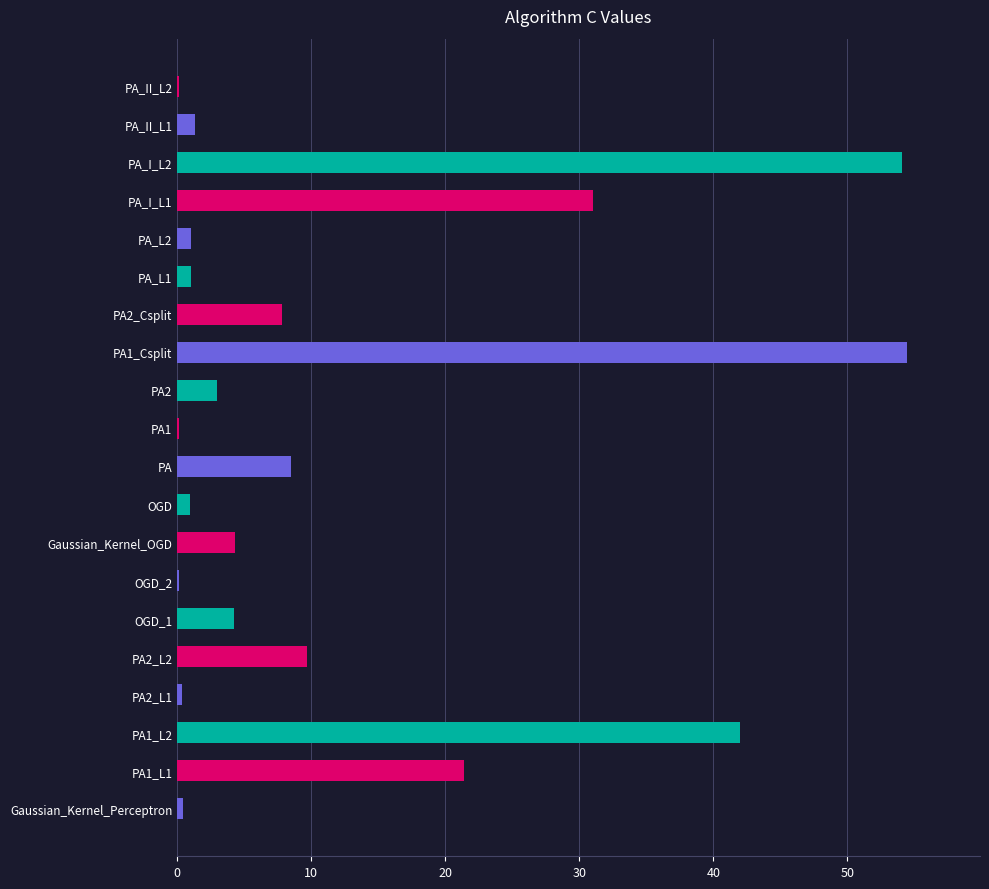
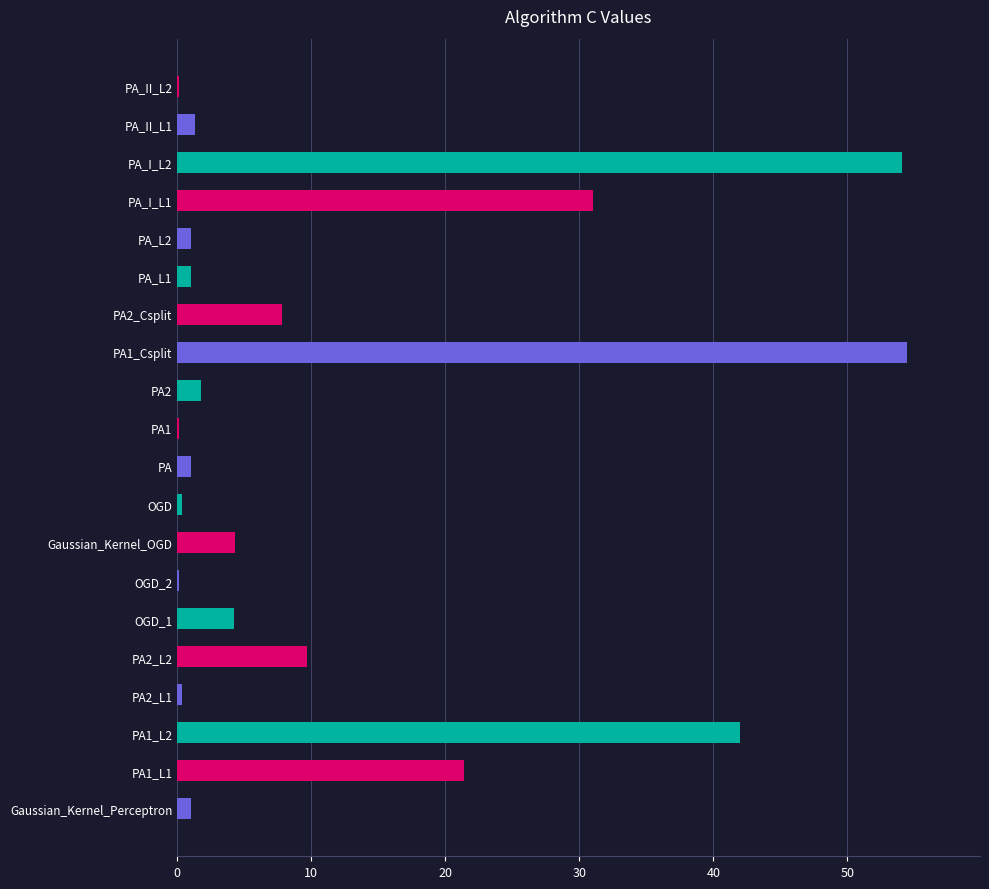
PA2: 3.0 -> 1.8
PA: 8.5 -> 1.0
OGD: 0.9 -> 0.3
Gaussian_Kernel_Perceptron: 0.4 -> 1.0
